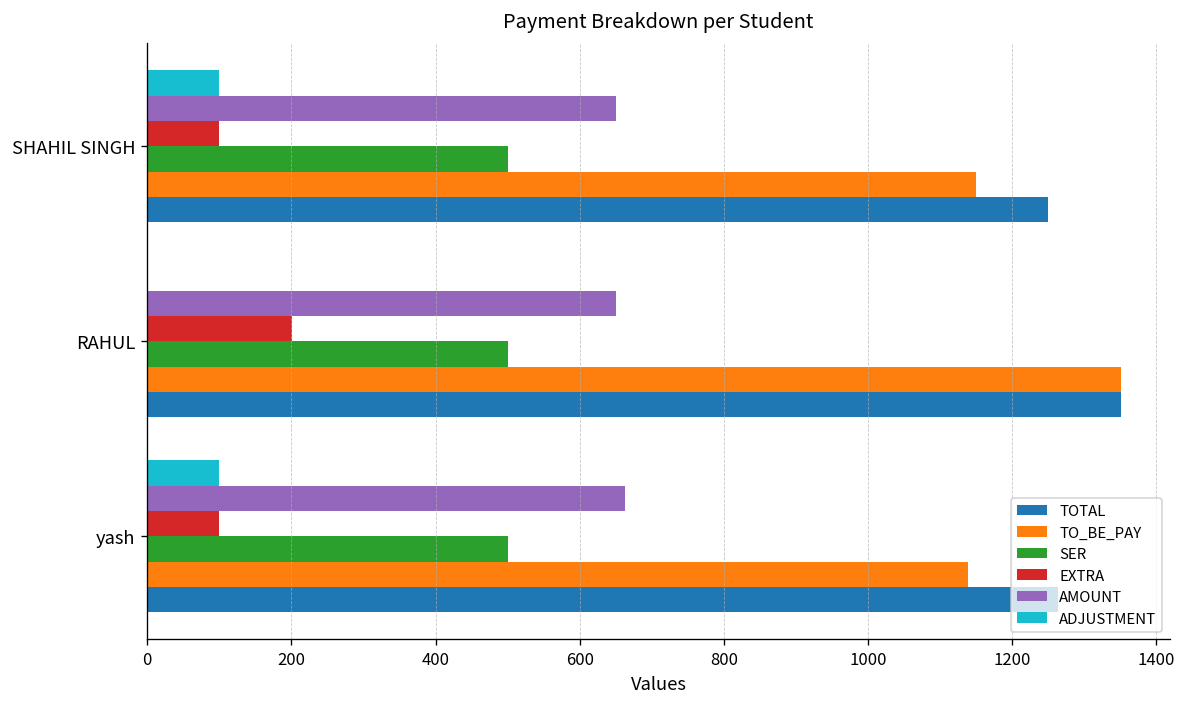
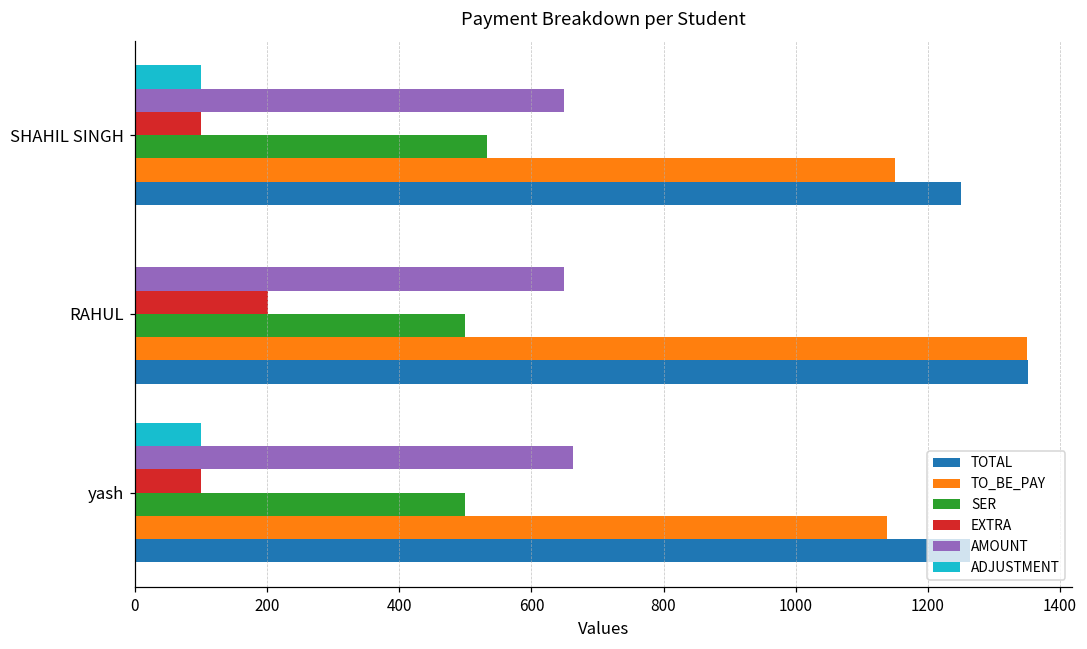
SER, SHAHIL SINGH: 500 -> 530
